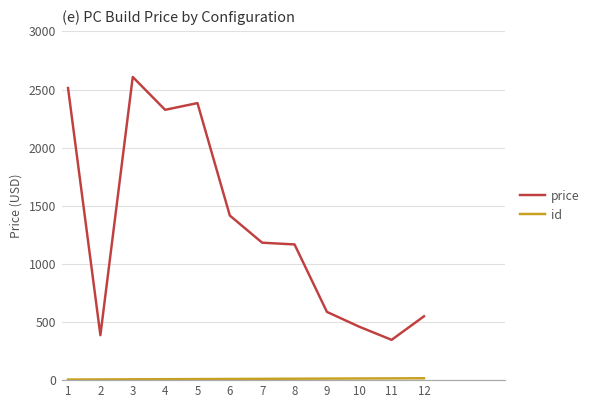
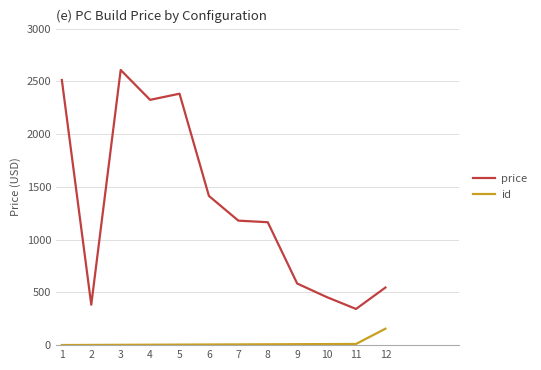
id, 12: 10 -> 160
